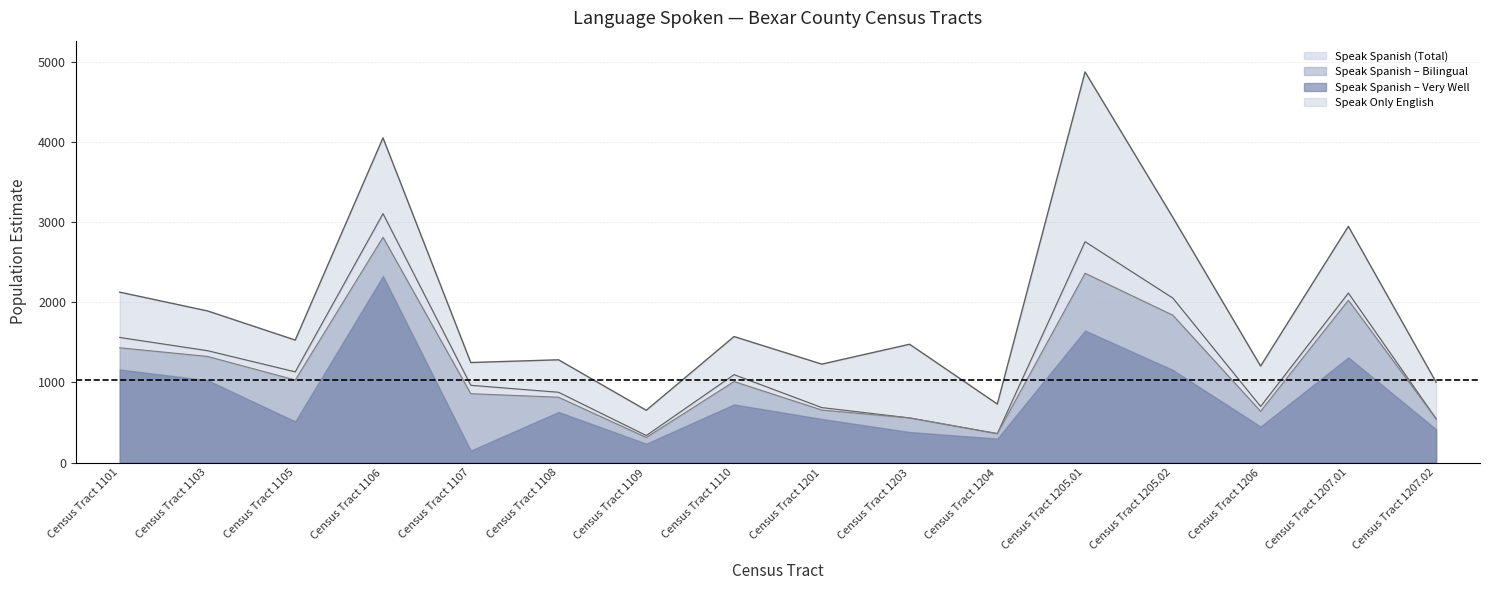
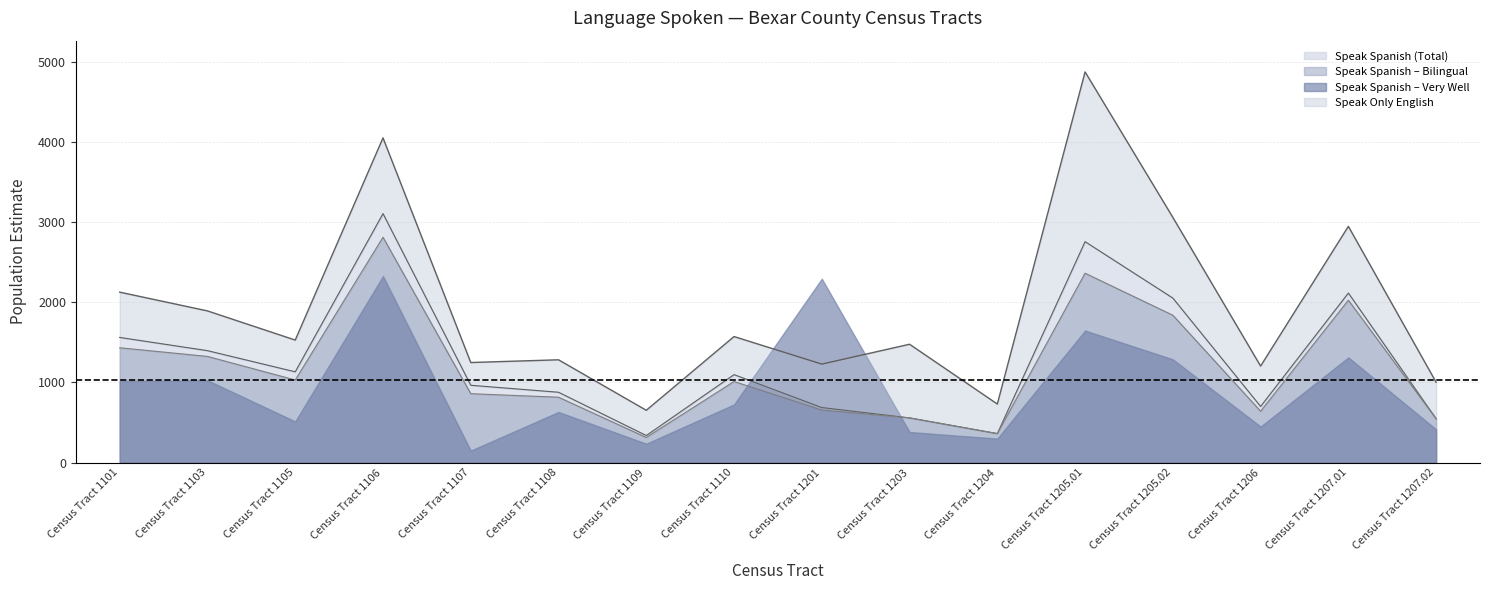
Speak Spanish – Very Well, Census Tract 1101: 1200 -> 1000
Speak Spanish – Very Well, Census Tract 1201: 500 -> 2300
Speak Spanish – Very Well, Census Tract 1205.02: 1200 -> 1300
